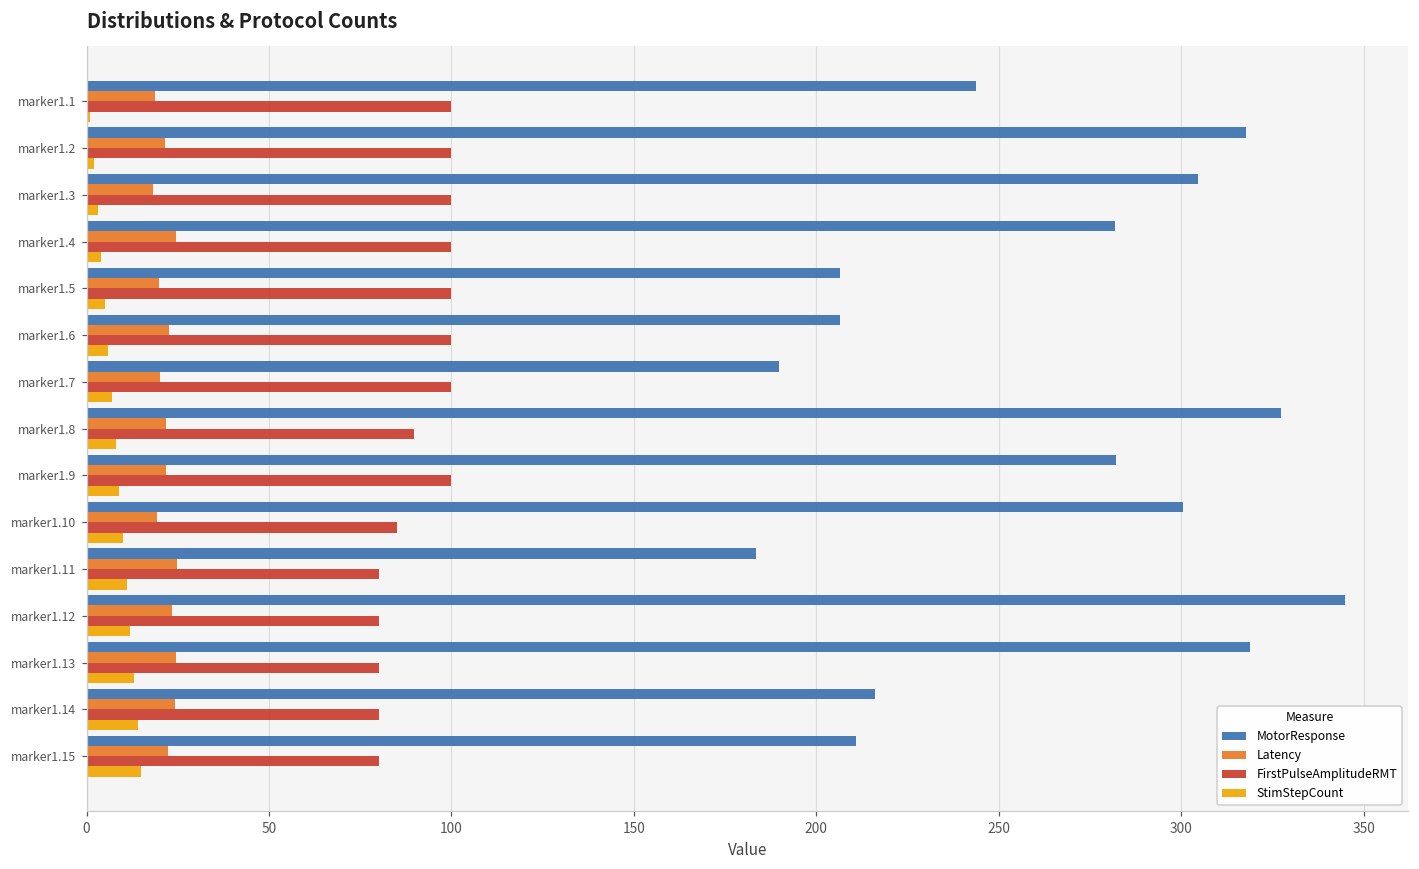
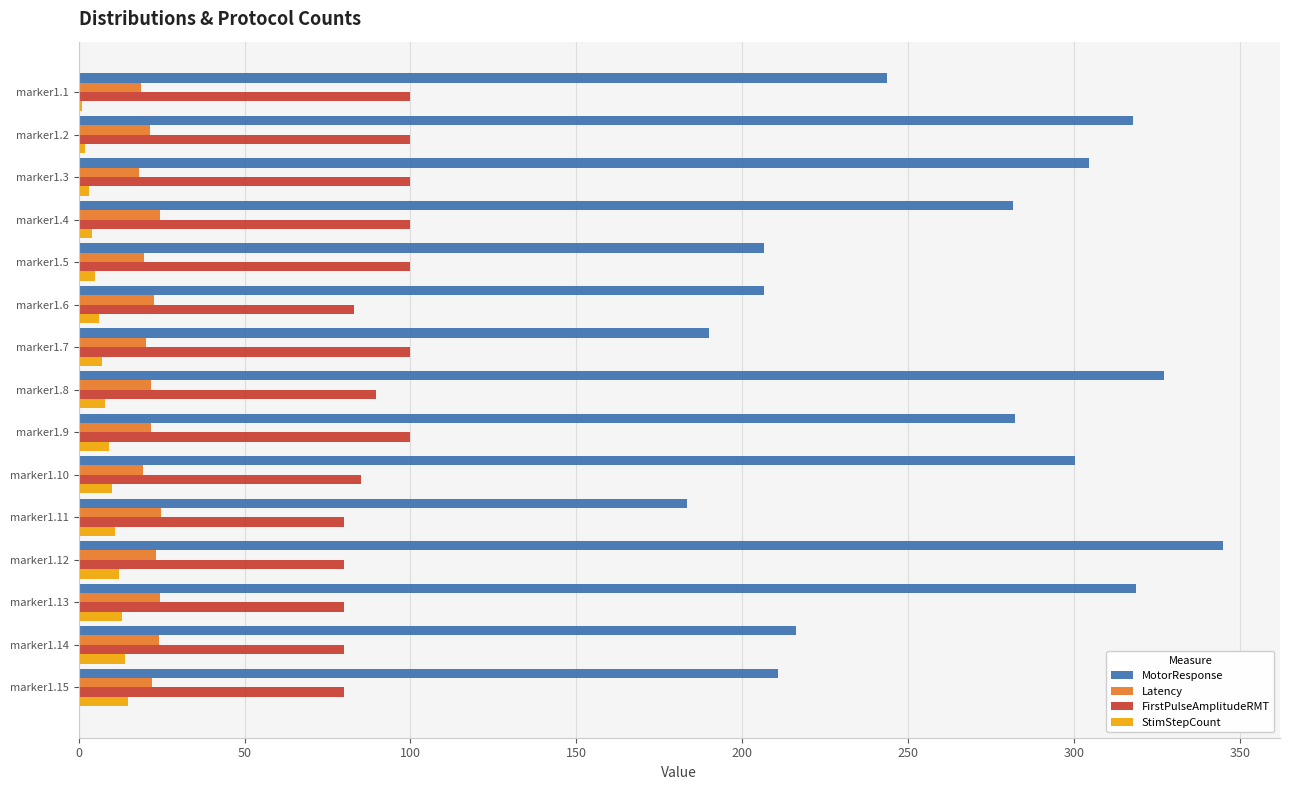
FirstPulseAmplitudeRMT, marker1.6: 100 -> 83
